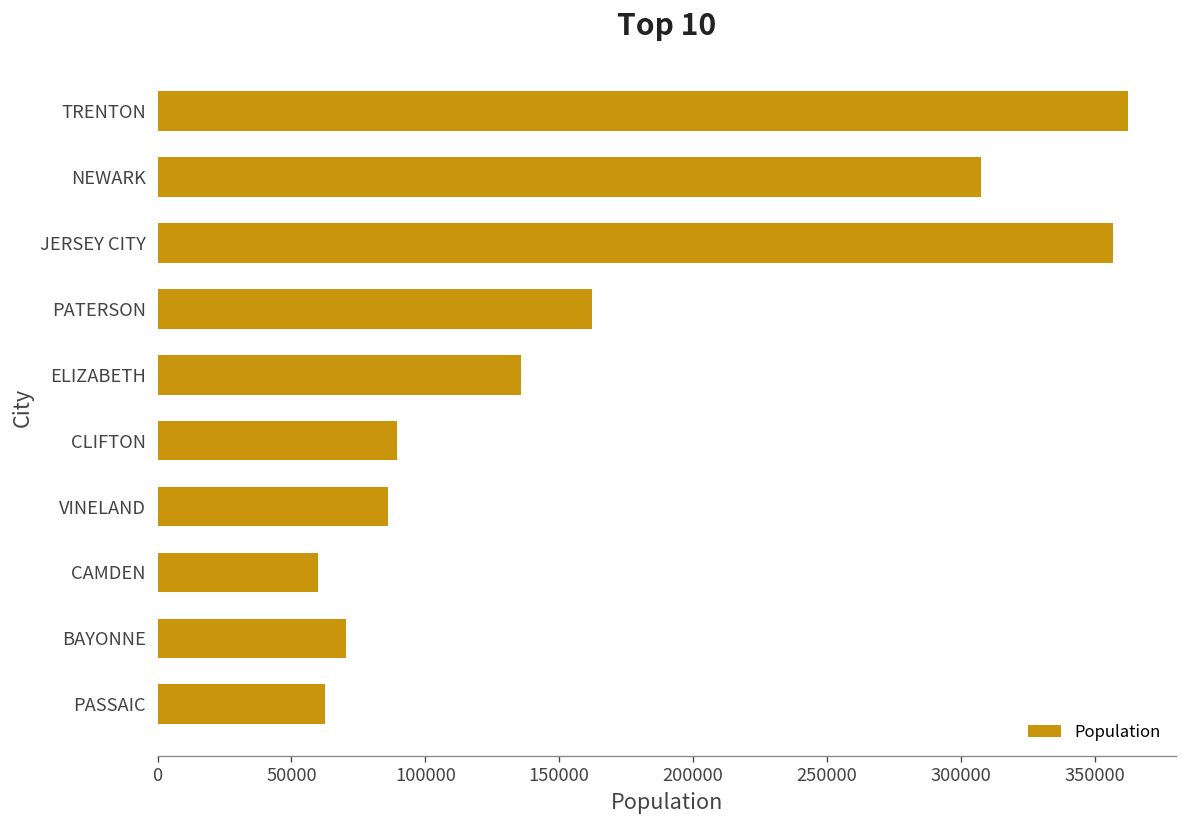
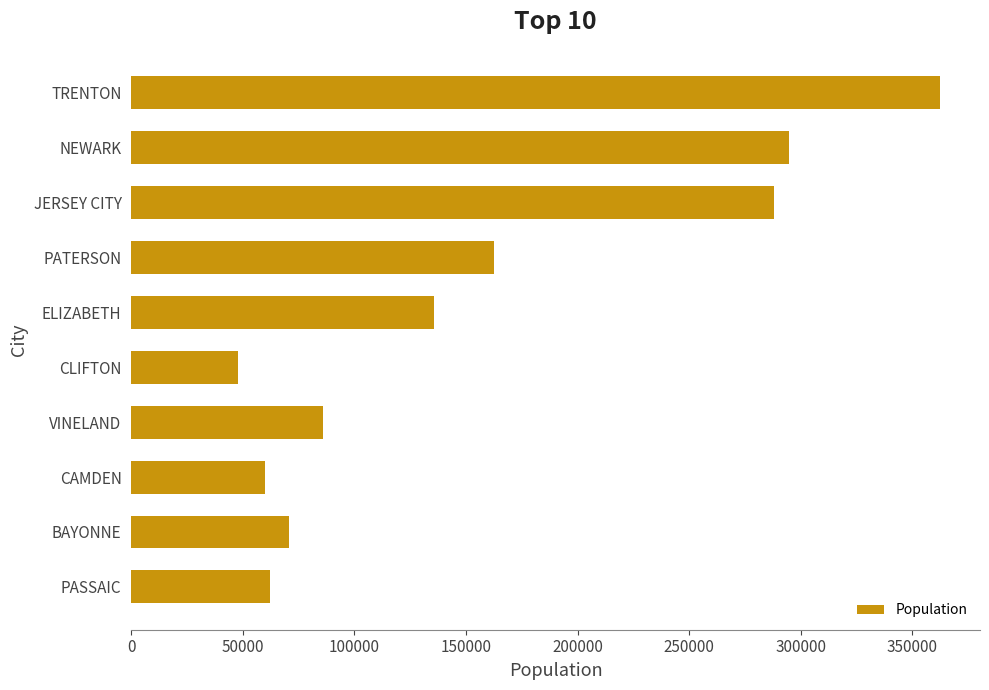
NEWARK: 307000 -> 295000
JERSEY CITY: 357000 -> 288000
CLIFTON: 89000 -> 48000
